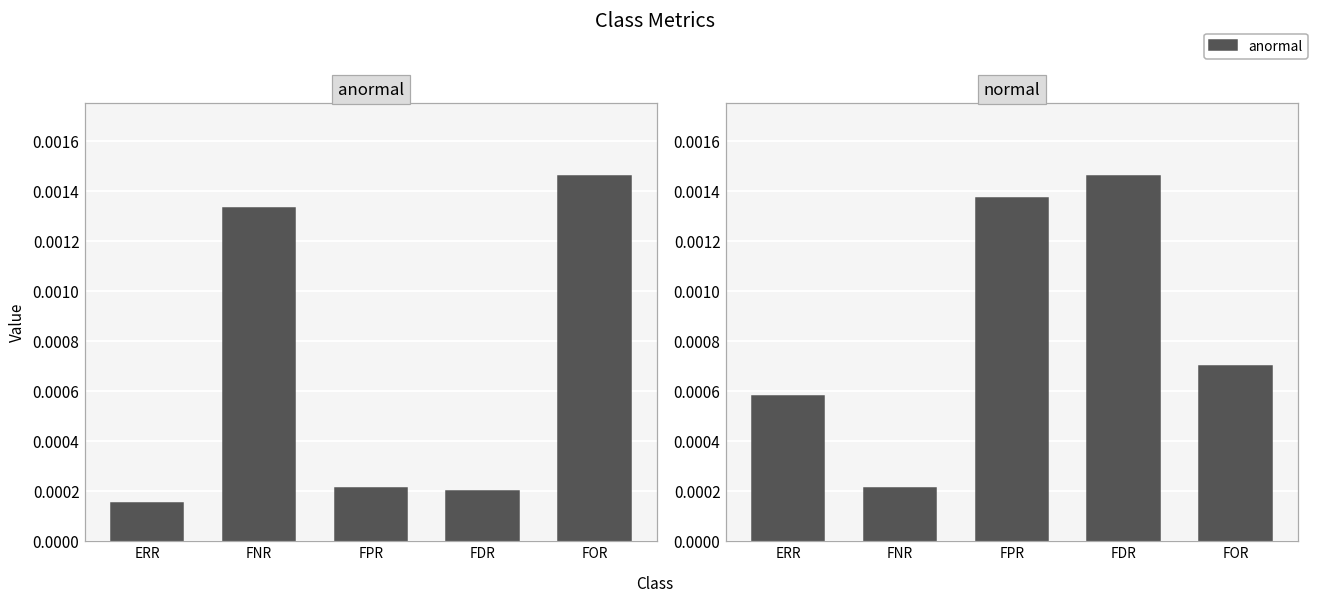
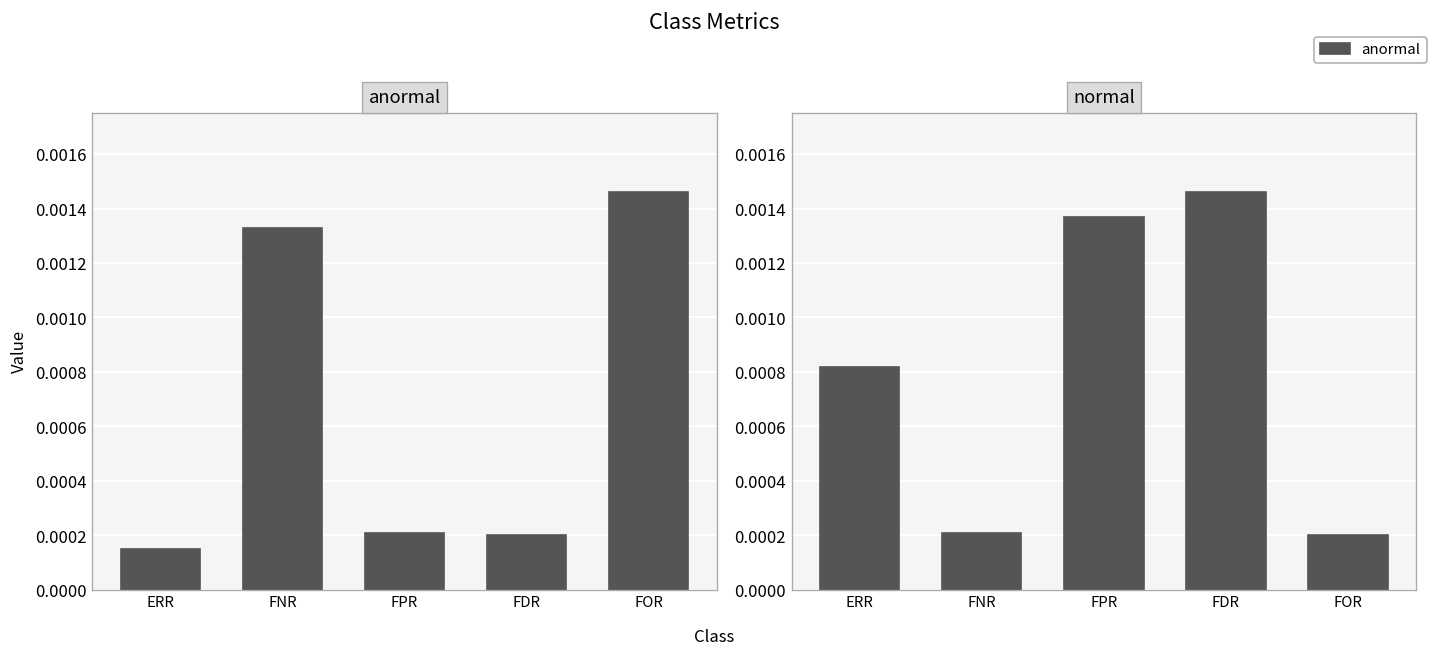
normal, ERR: 0.00058 -> 0.00082
normal, FOR: 0.0007 -> 0.0002
